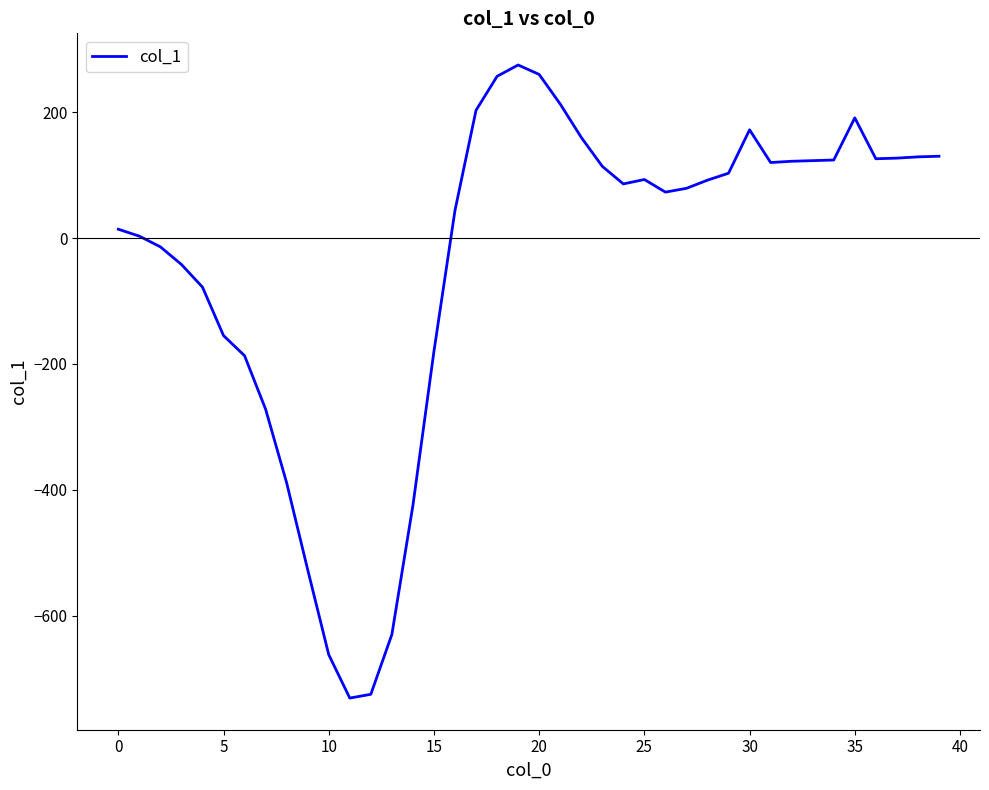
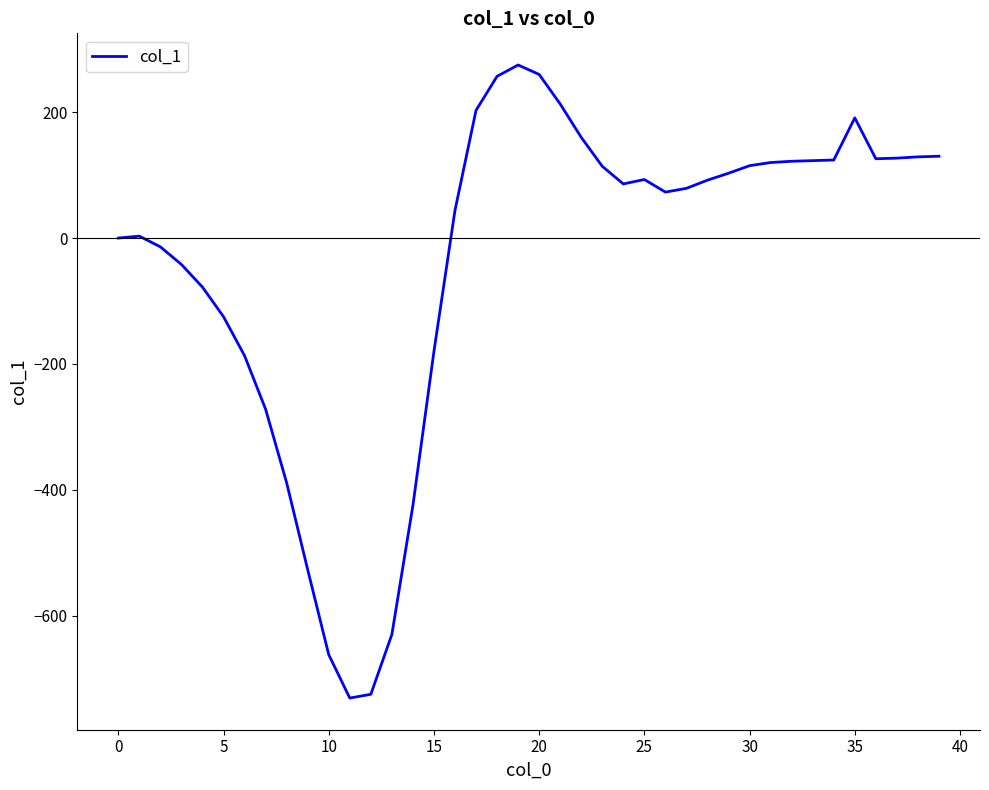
0: 10 -> 0
5: -160 -> -130
30: 170 -> 120
